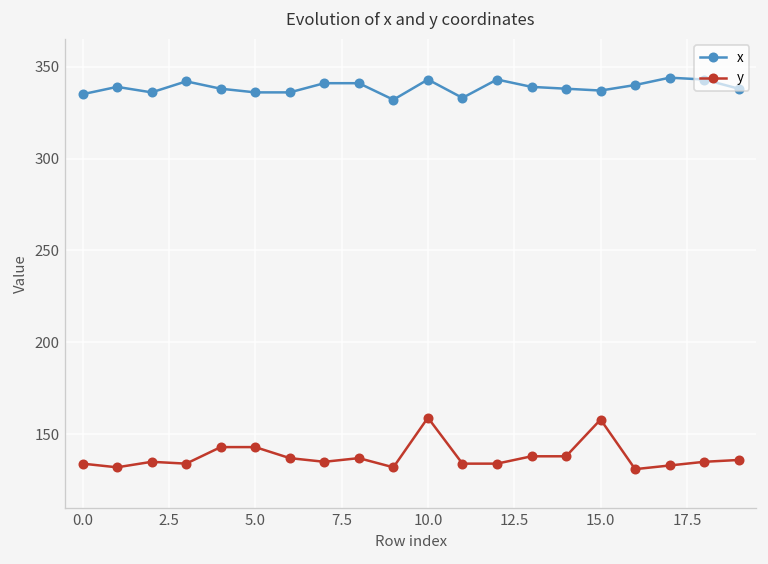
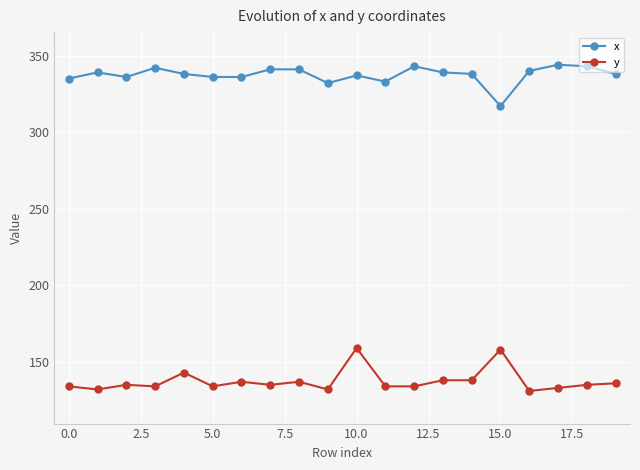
y, 5.0: 143 -> 134
x, 10.0: 343 -> 337
x, 15.0: 337 -> 317
